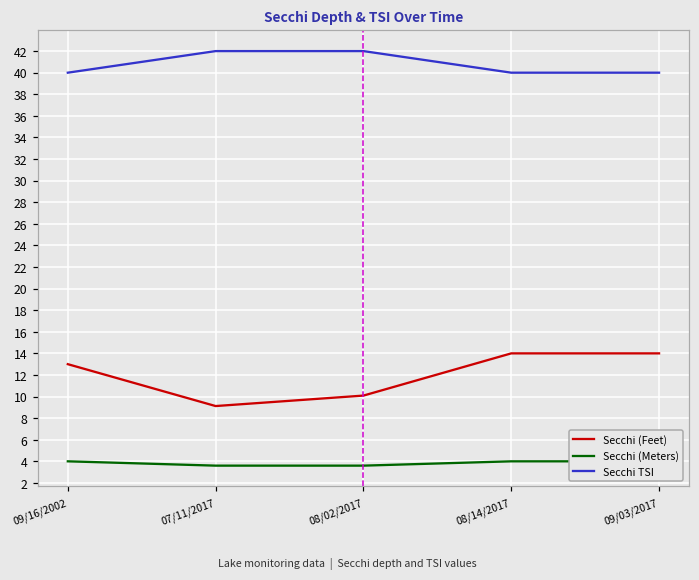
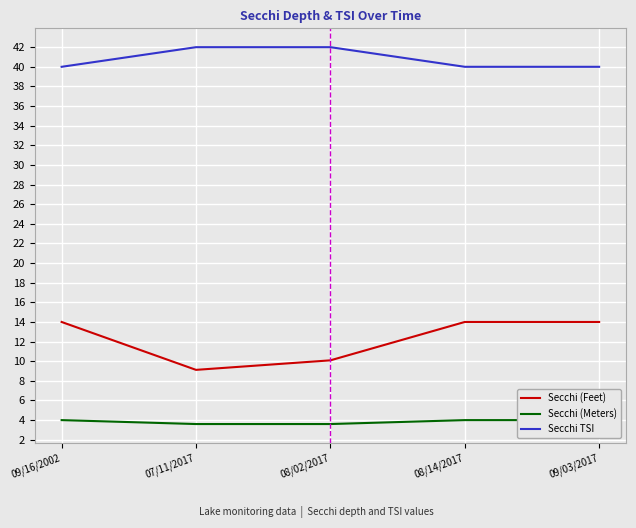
Secchi (Feet), 09/16/2002: 13 -> 14
